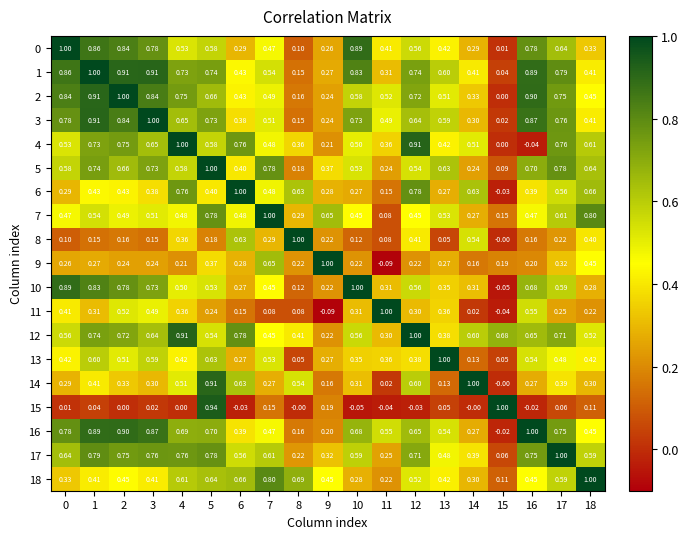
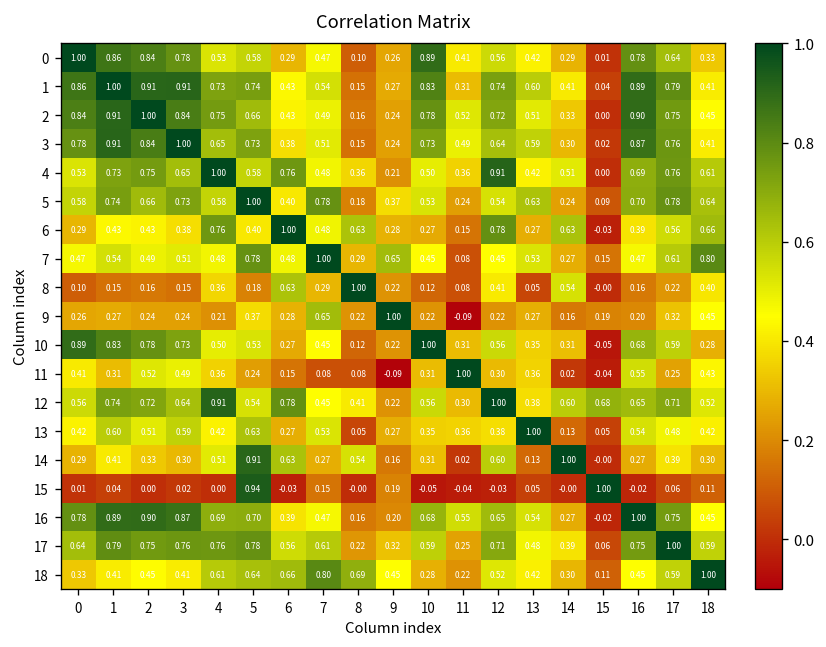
2, 10: 0.58 -> 0.78
4, 16: -0.04 -> 0.69
11, 18: 0.22 -> 0.43
